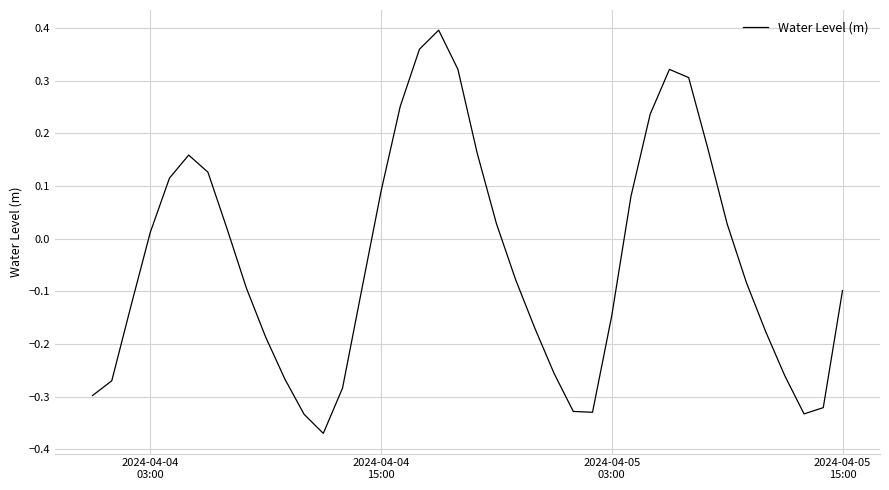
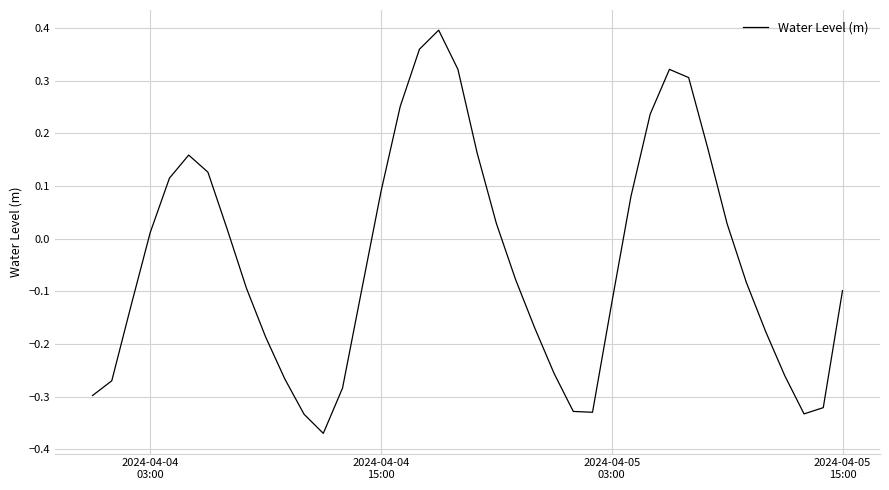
2024-04-05 03:00: -0.15 -> -0.12
